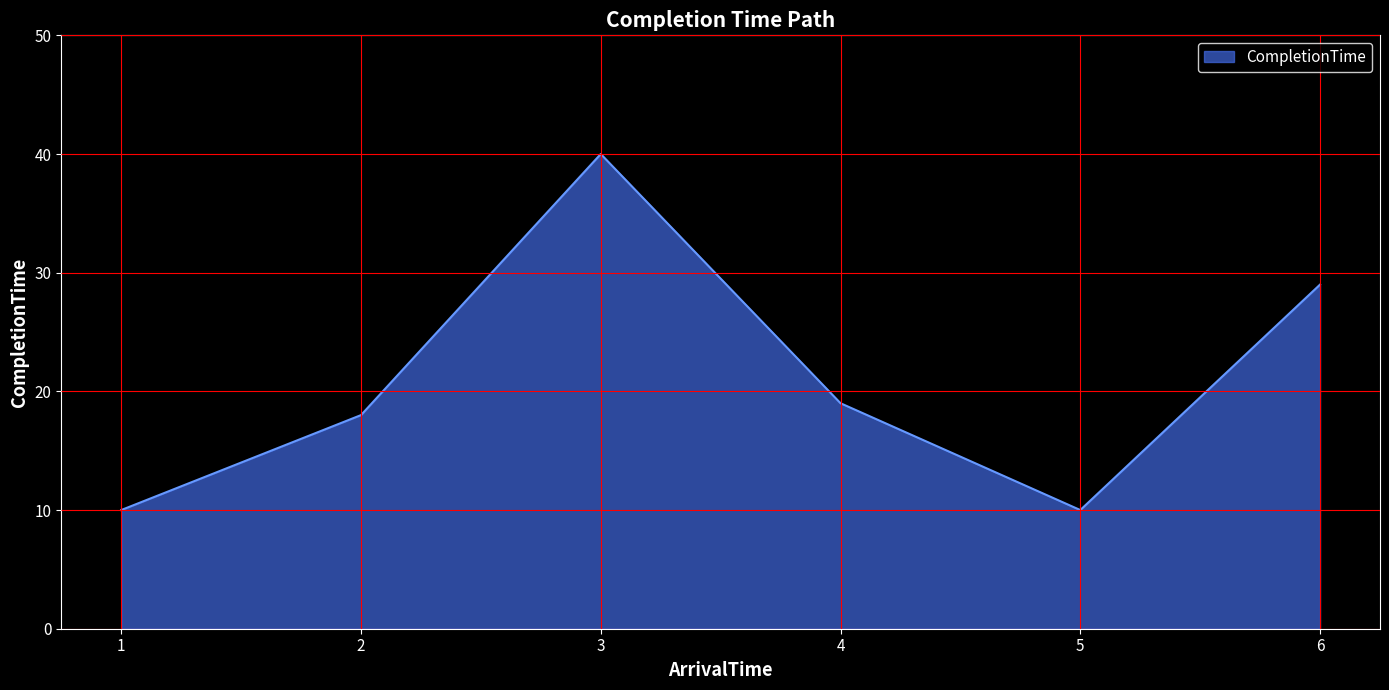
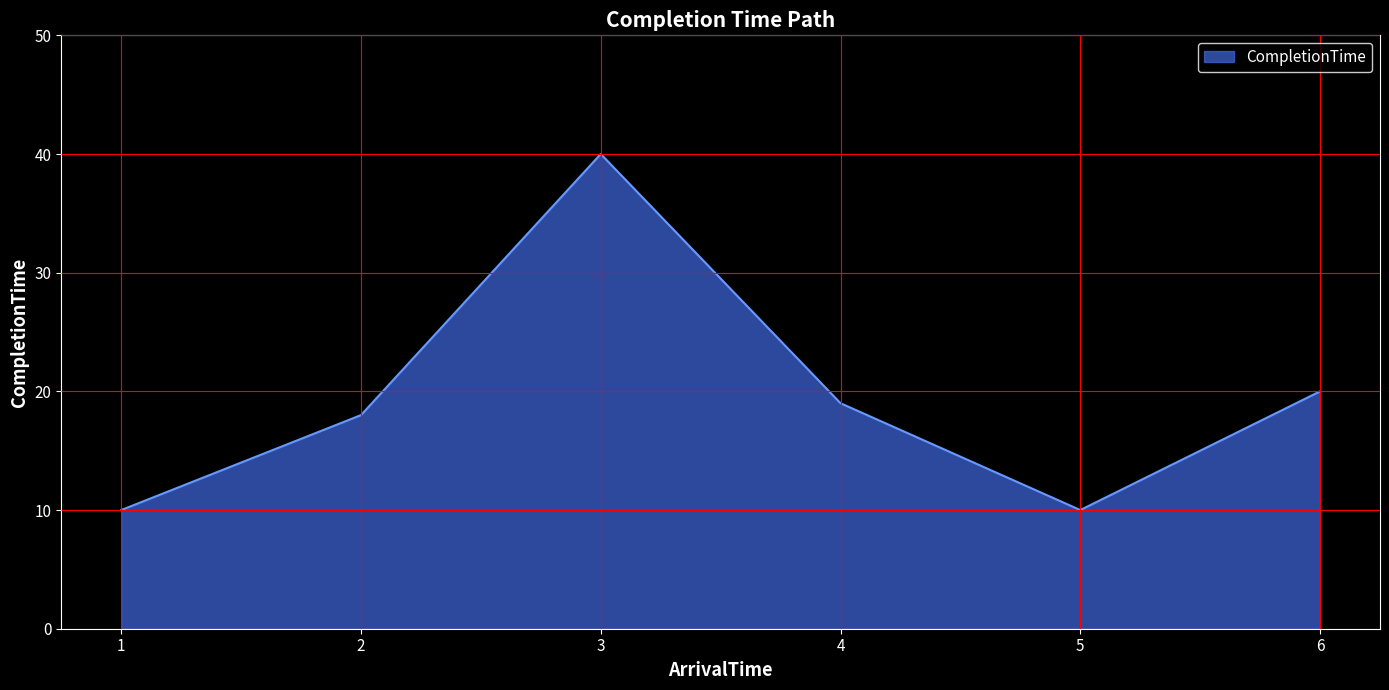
6: 29 -> 20
